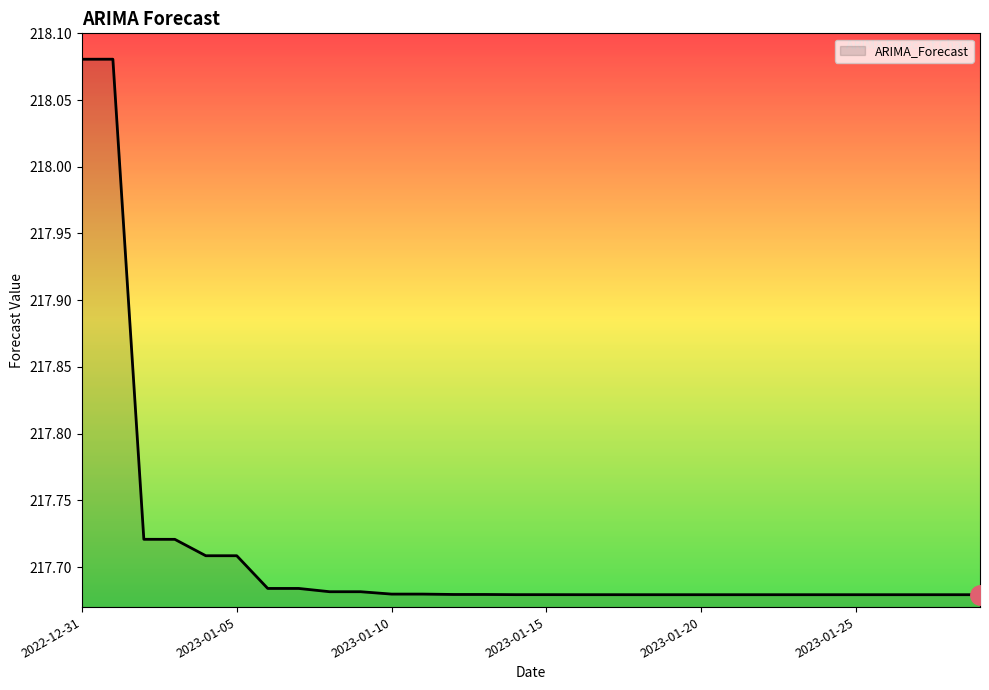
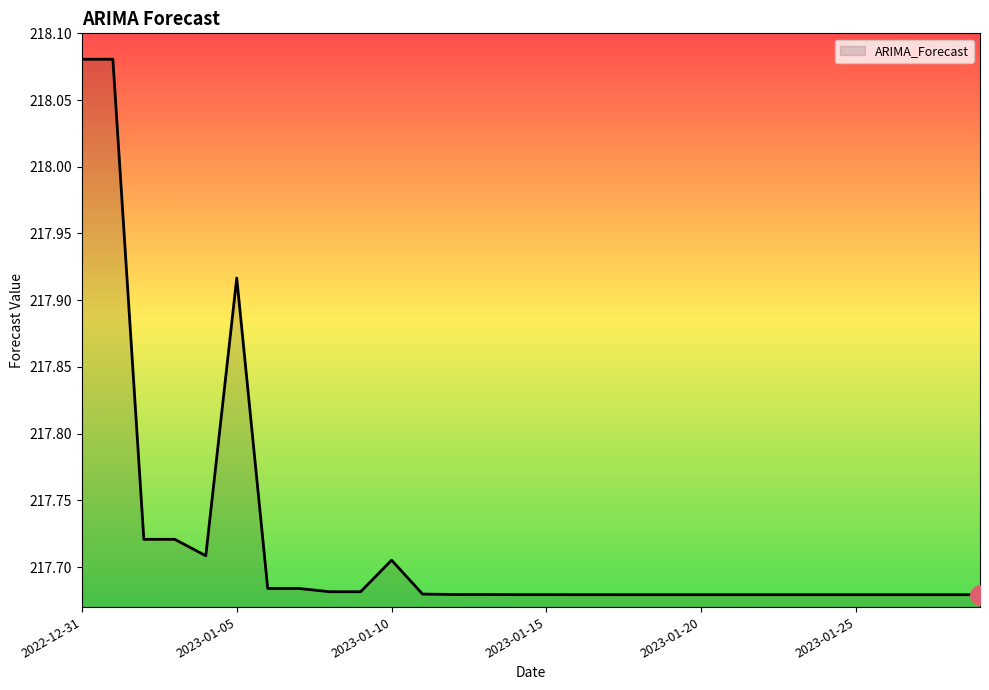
ARIMA_Forecast, 2023-01-05: 217.708 -> 217.917
ARIMA_Forecast, 2023-01-10: 217.680 -> 217.705
